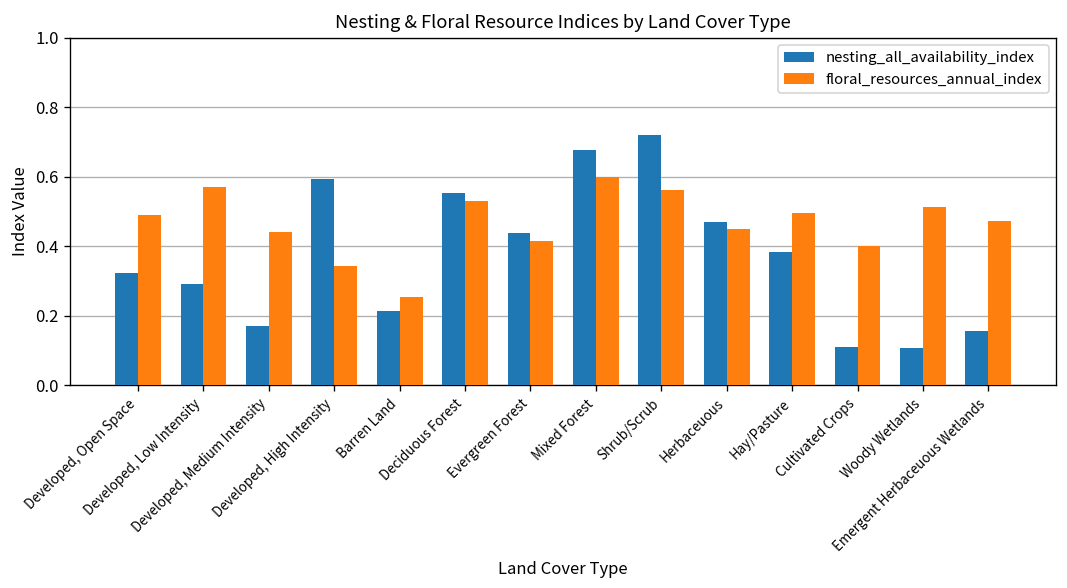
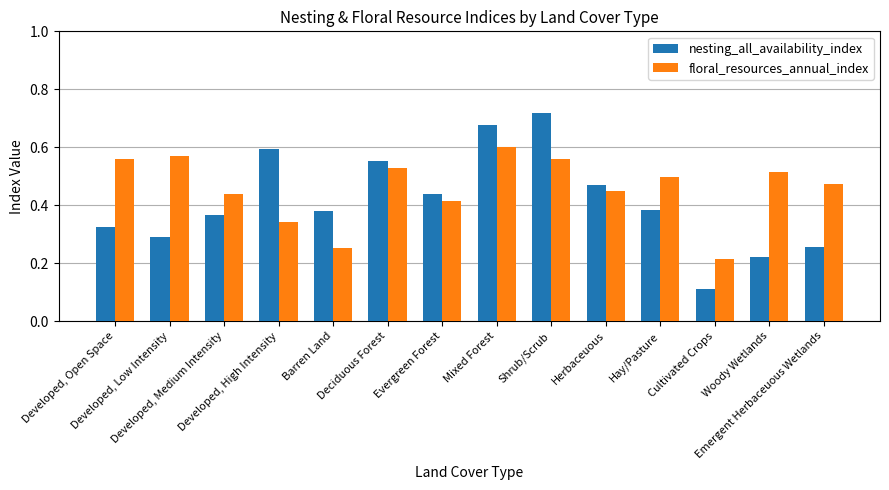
floral_resources_annual_index, Developed, Open Space: 0.49 -> 0.56
nesting_all_availability_index, Developed, Medium Intensity: 0.17 -> 0.37
nesting_all_availability_index, Barren Land: 0.21 -> 0.38
floral_resources_annual_index, Cultivated Crops: 0.40 -> 0.21
nesting_all_availability_index, Woody Wetlands: 0.11 -> 0.22
nesting_all_availability_index, Emergent Herbaceuous Wetlands: 0.16 -> 0.25
